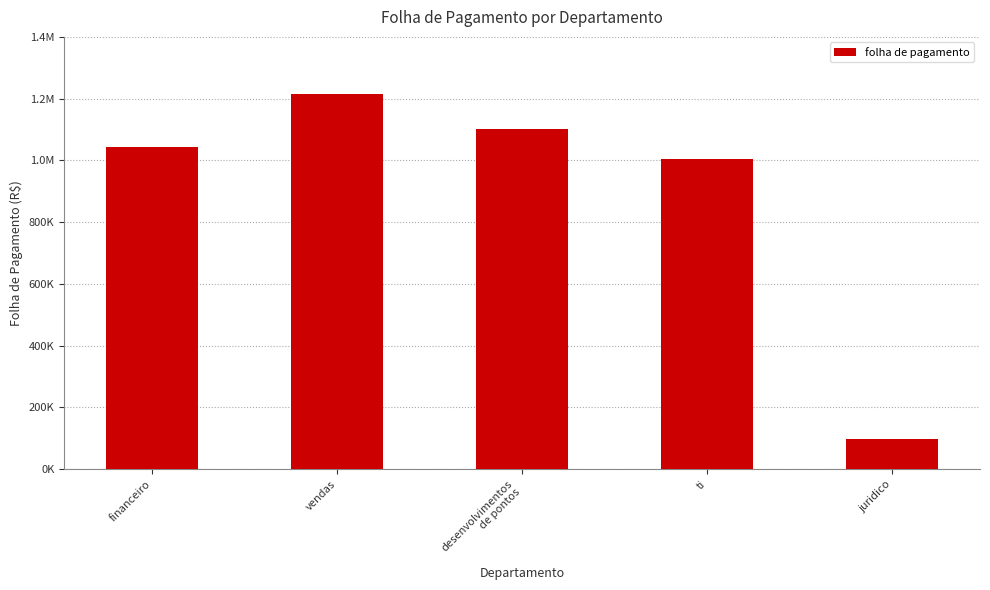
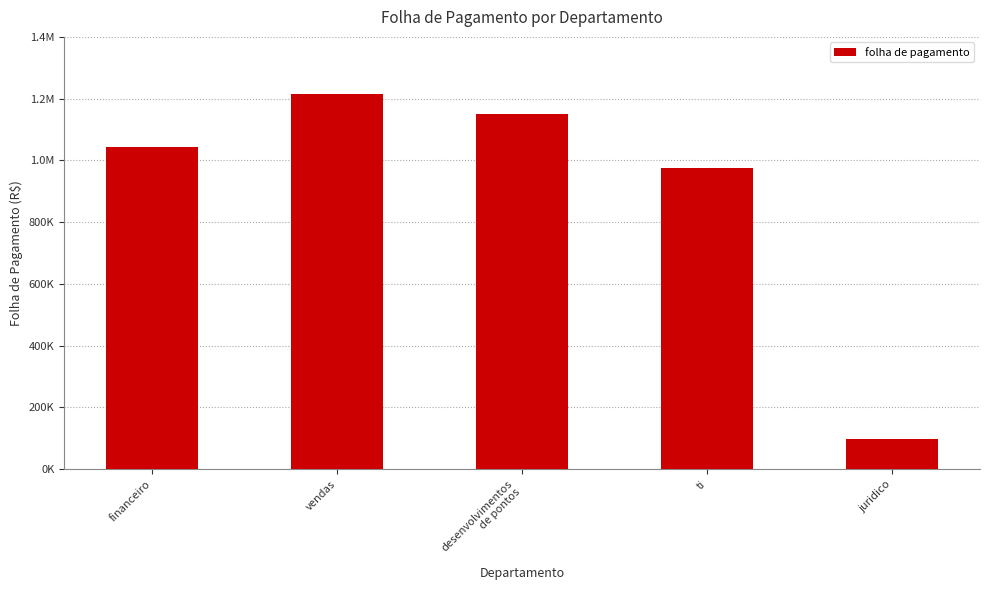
desenvolvimentos de pontos: 1100000 -> 1150000
ti: 1000000 -> 970000
